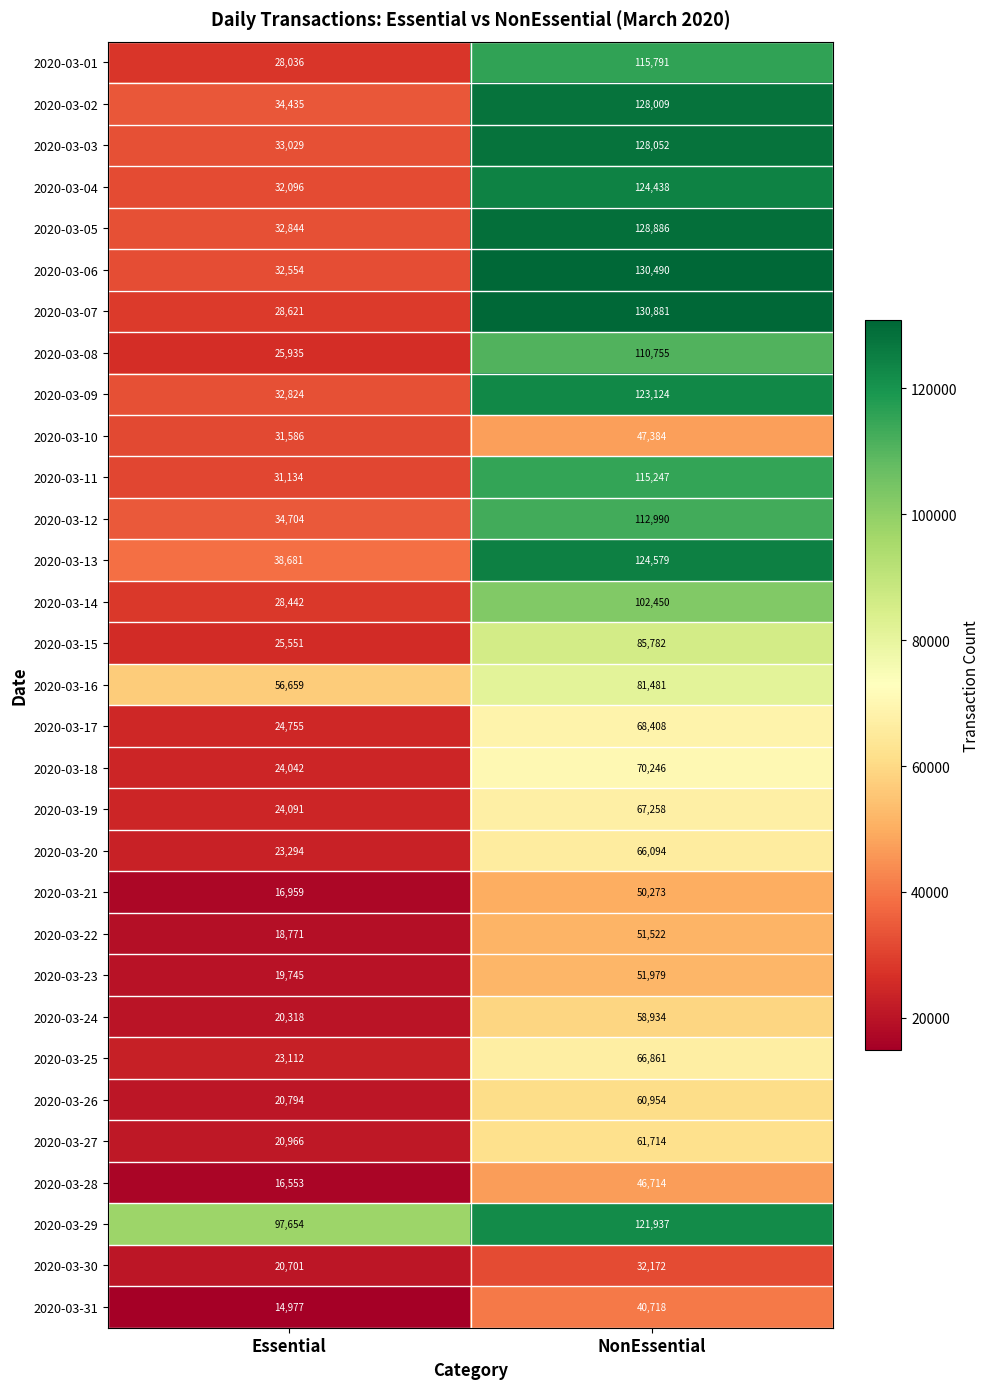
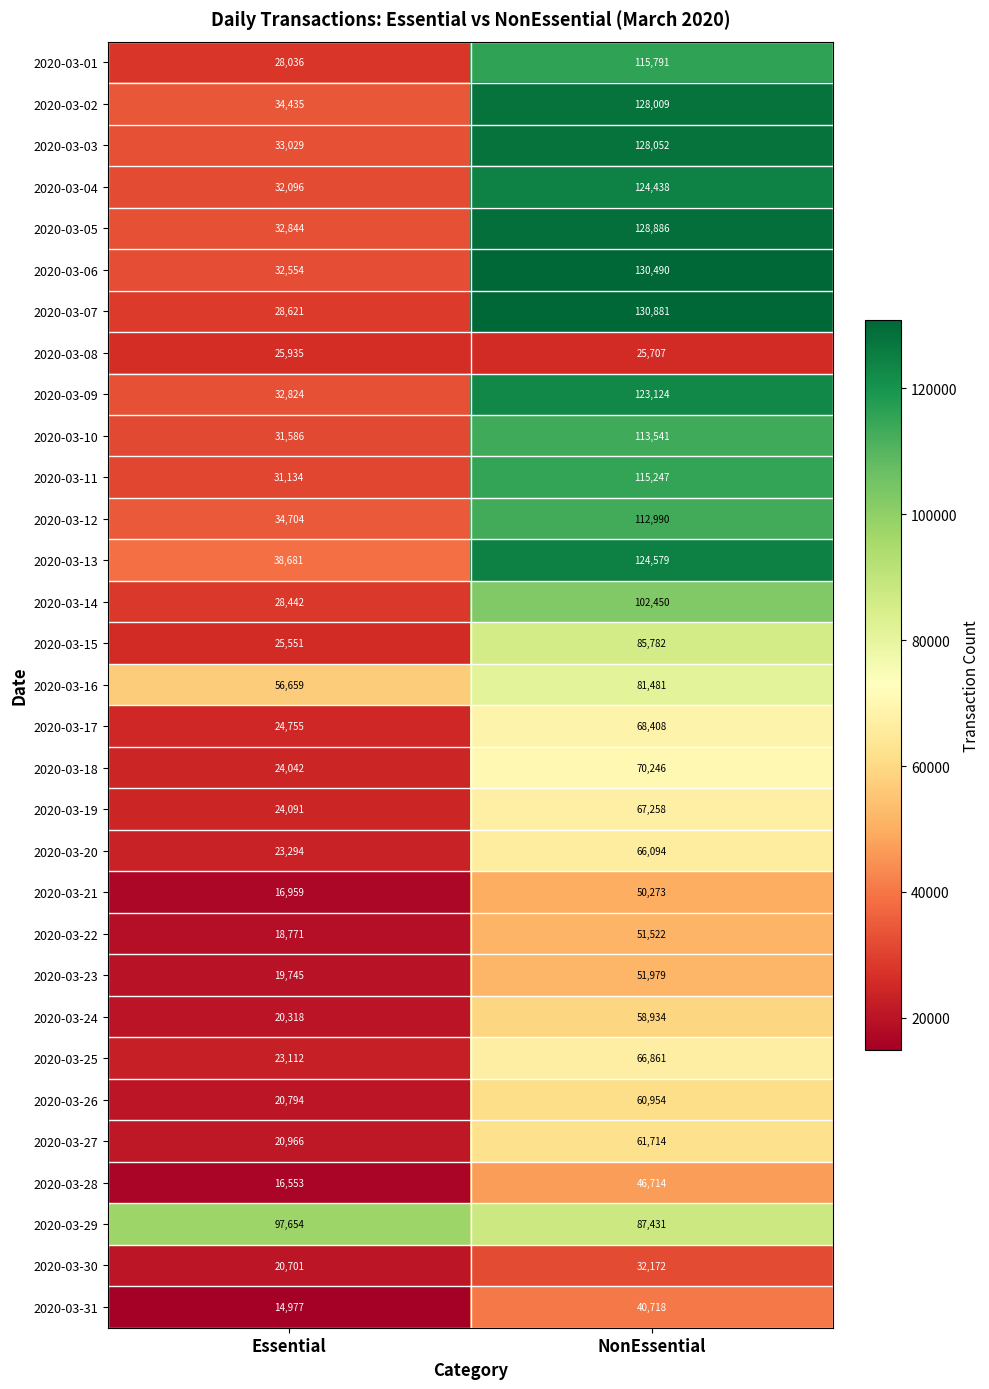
2020-03-08, NonEssential: 110,755 -> 25,707
2020-03-10, NonEssential: 47,384 -> 113,541
2020-03-29, NonEssential: 121,937 -> 87,431
